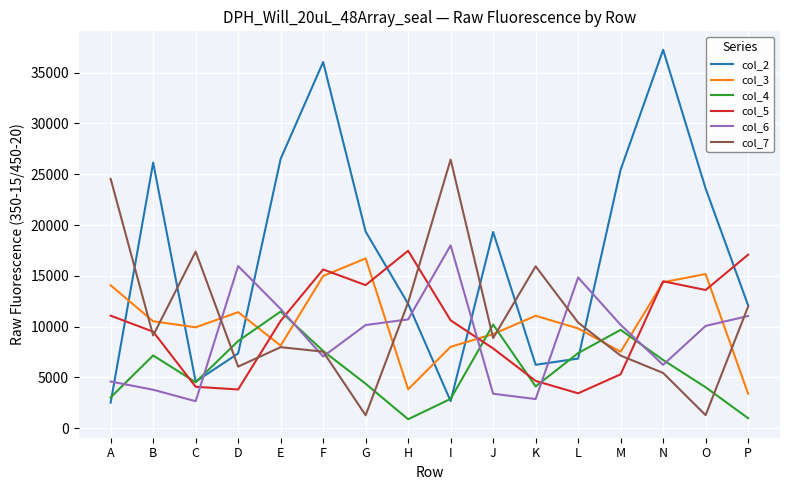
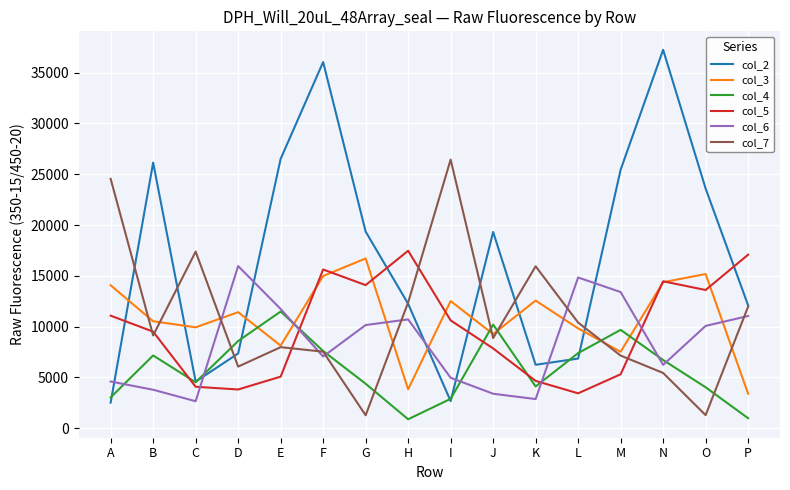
col_5, E: 10600 -> 5100
col_3, I: 8000 -> 12500
col_6, I: 18000 -> 5000
col_3, K: 11100 -> 12600
col_6, M: 10200 -> 13400
